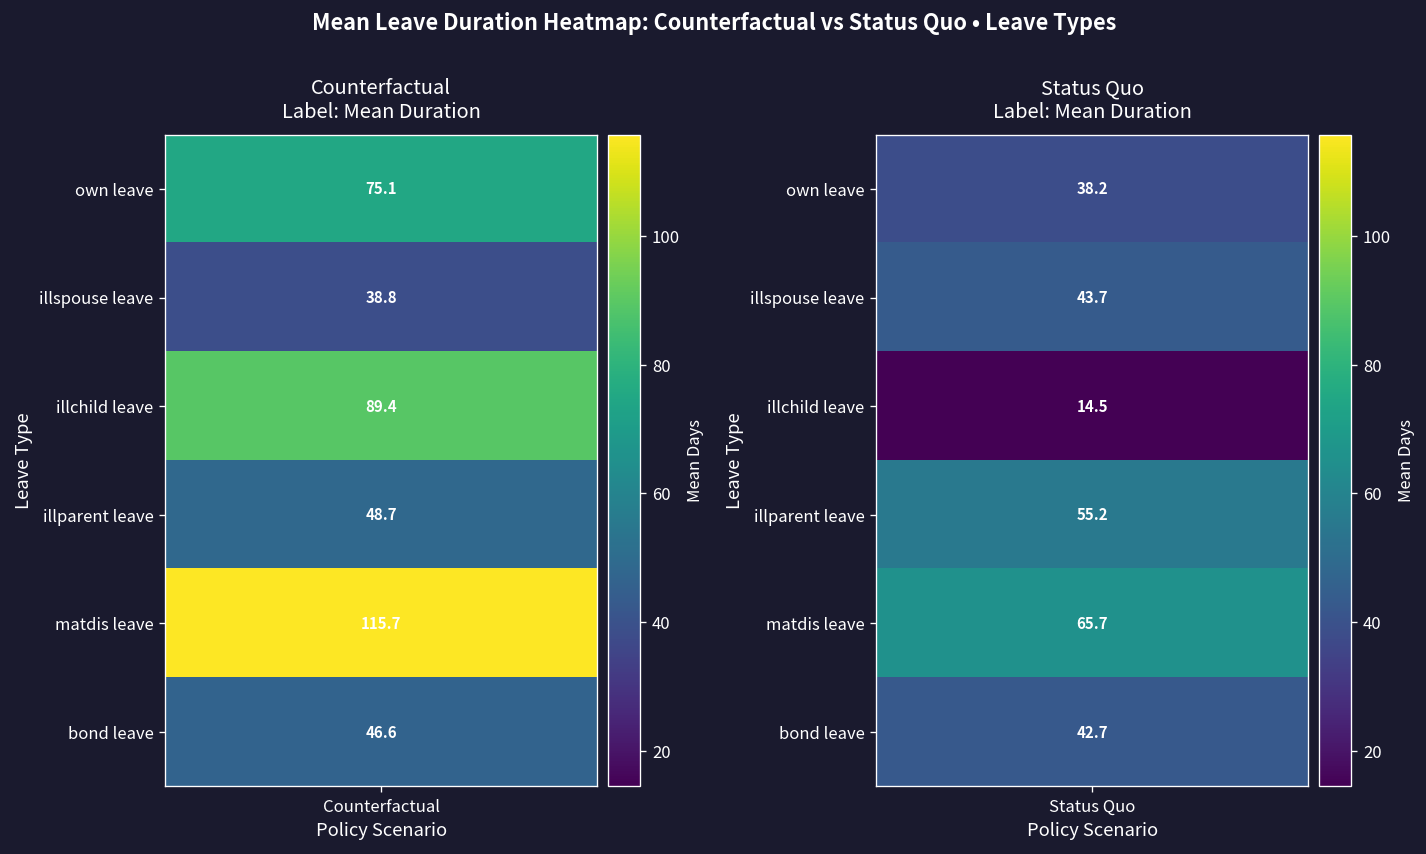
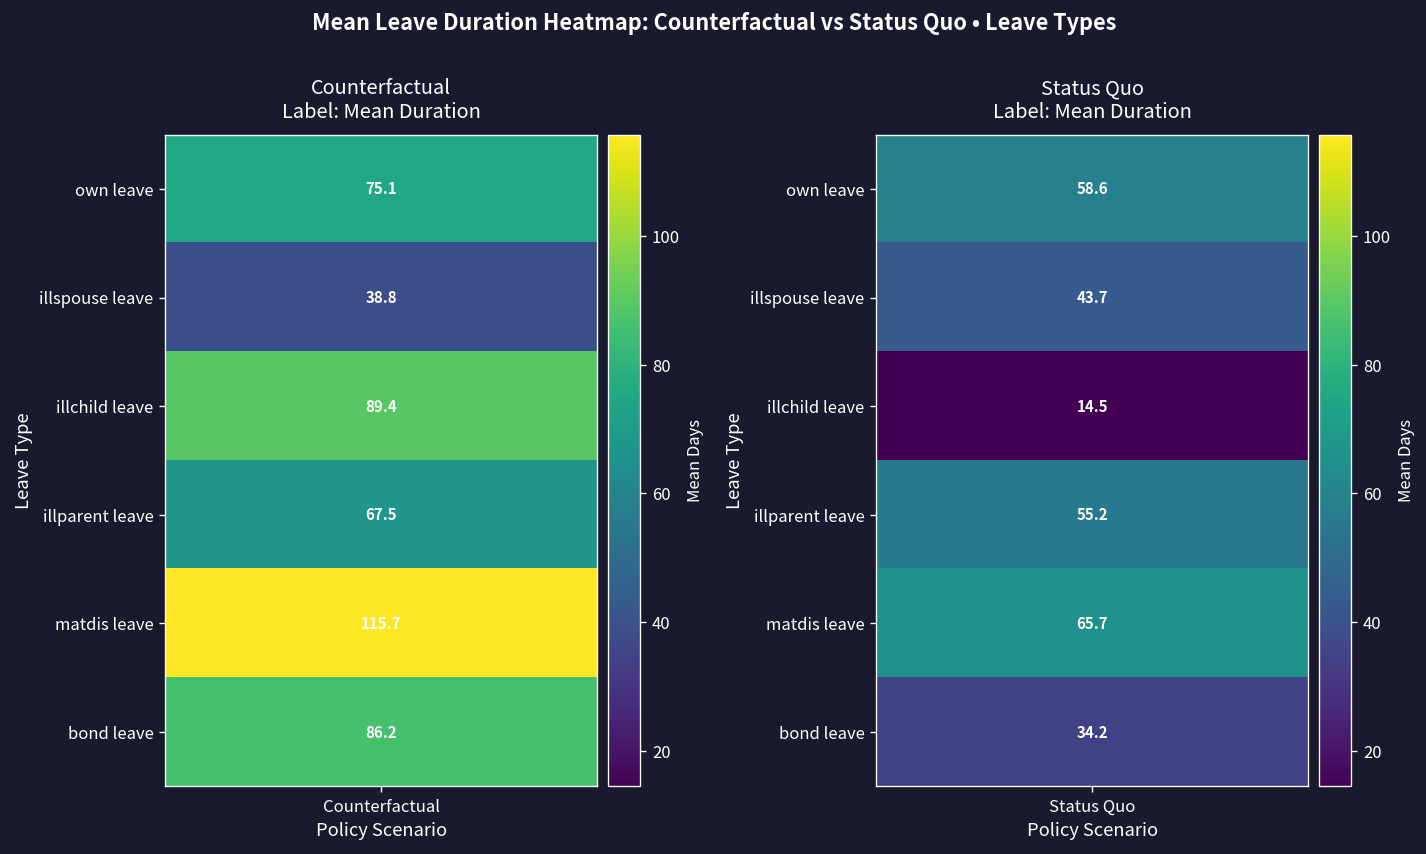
Counterfactual Label: Mean Duration, illparent leave, Counterfactual: 48.7 -> 67.5
Counterfactual Label: Mean Duration, bond leave, Counterfactual: 46.6 -> 86.2
Status Quo Label: Mean Duration, own leave, Status Quo: 38.2 -> 58.6
Status Quo Label: Mean Duration, bond leave, Status Quo: 42.7 -> 34.2
